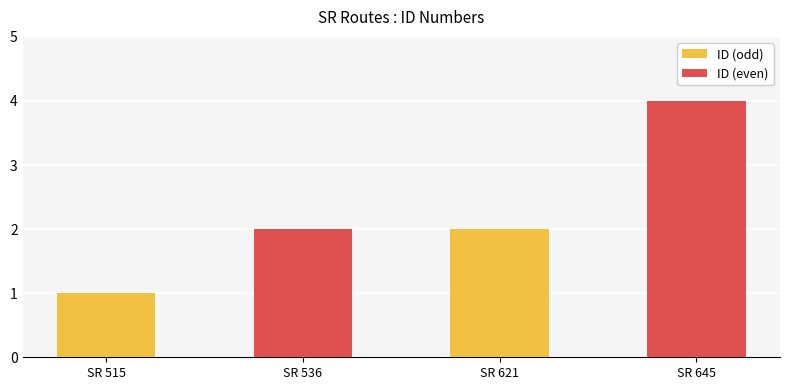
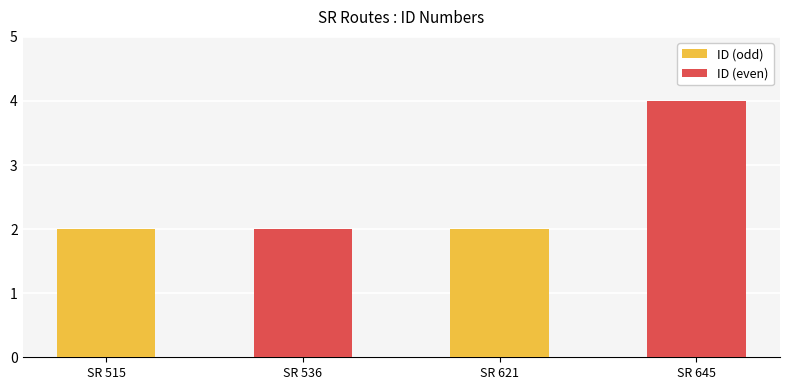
SR 515: 1 -> 2
